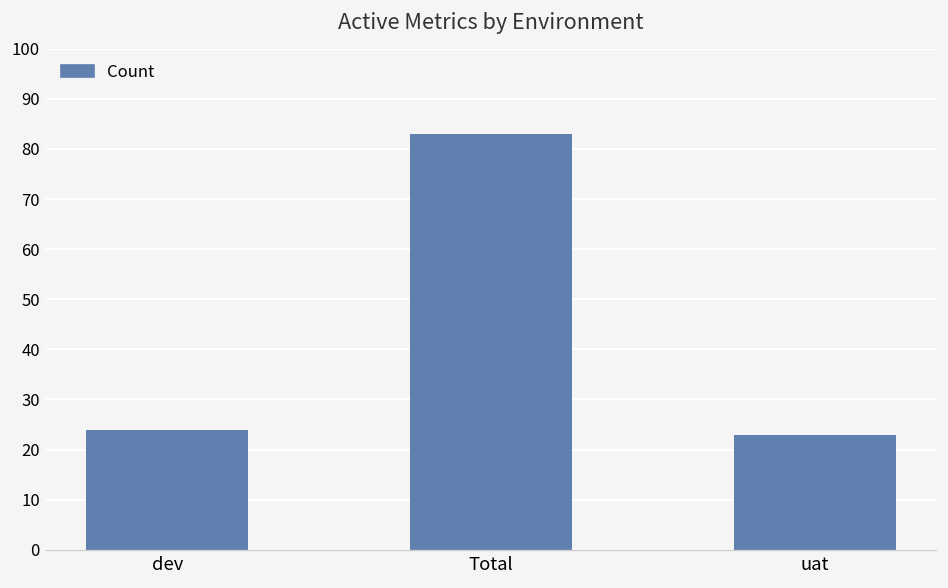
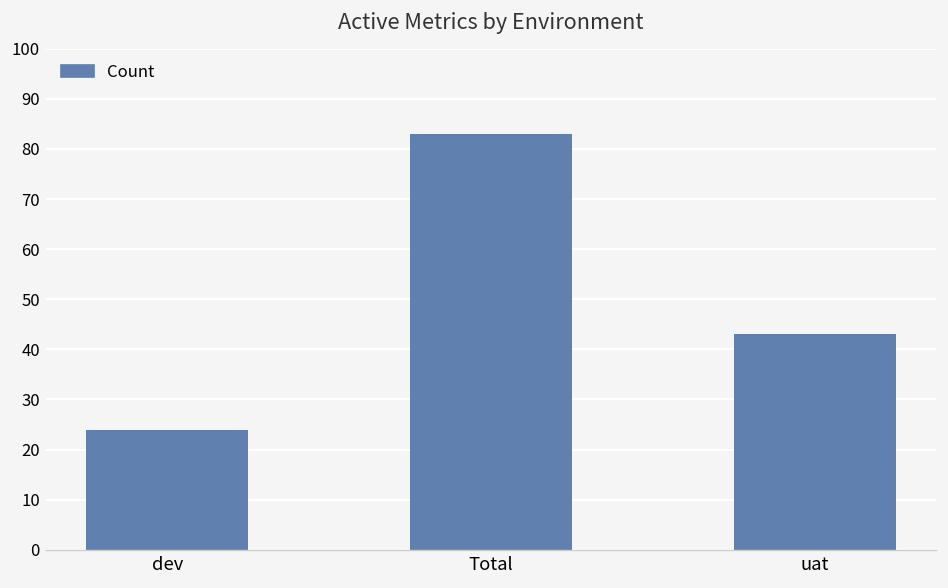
uat: 23 -> 43
